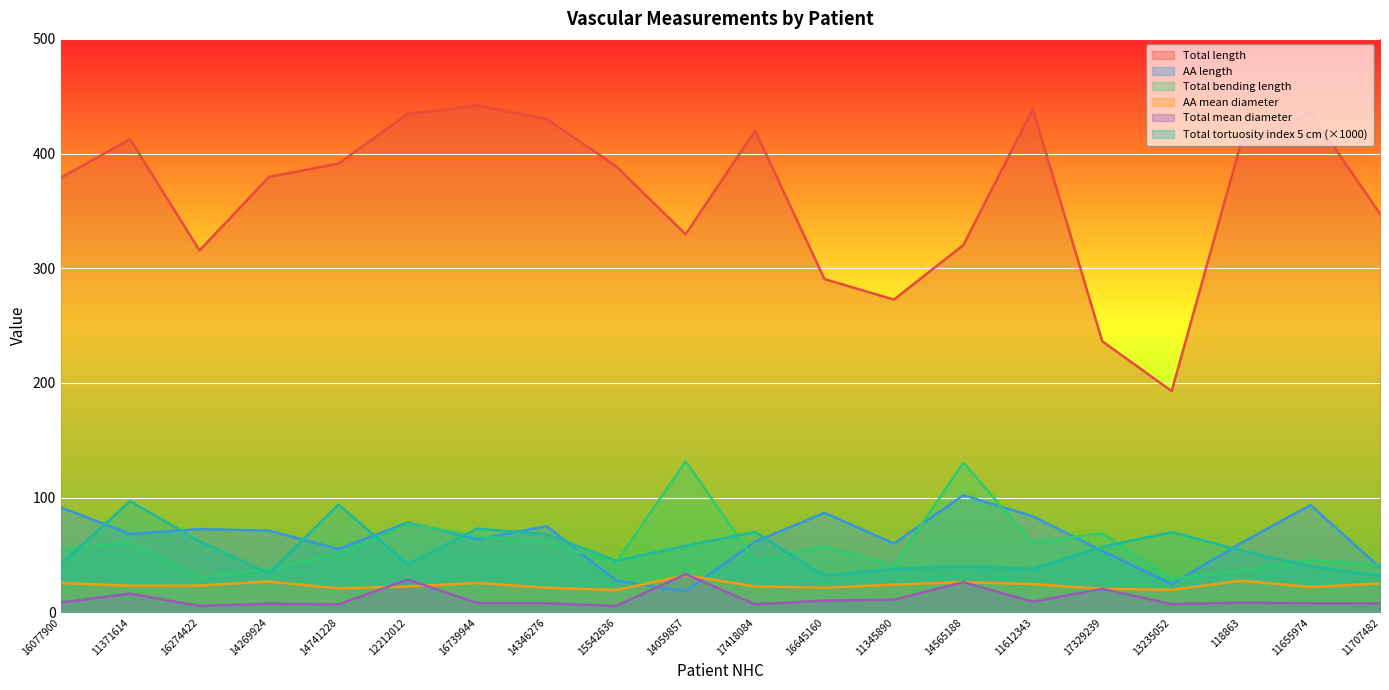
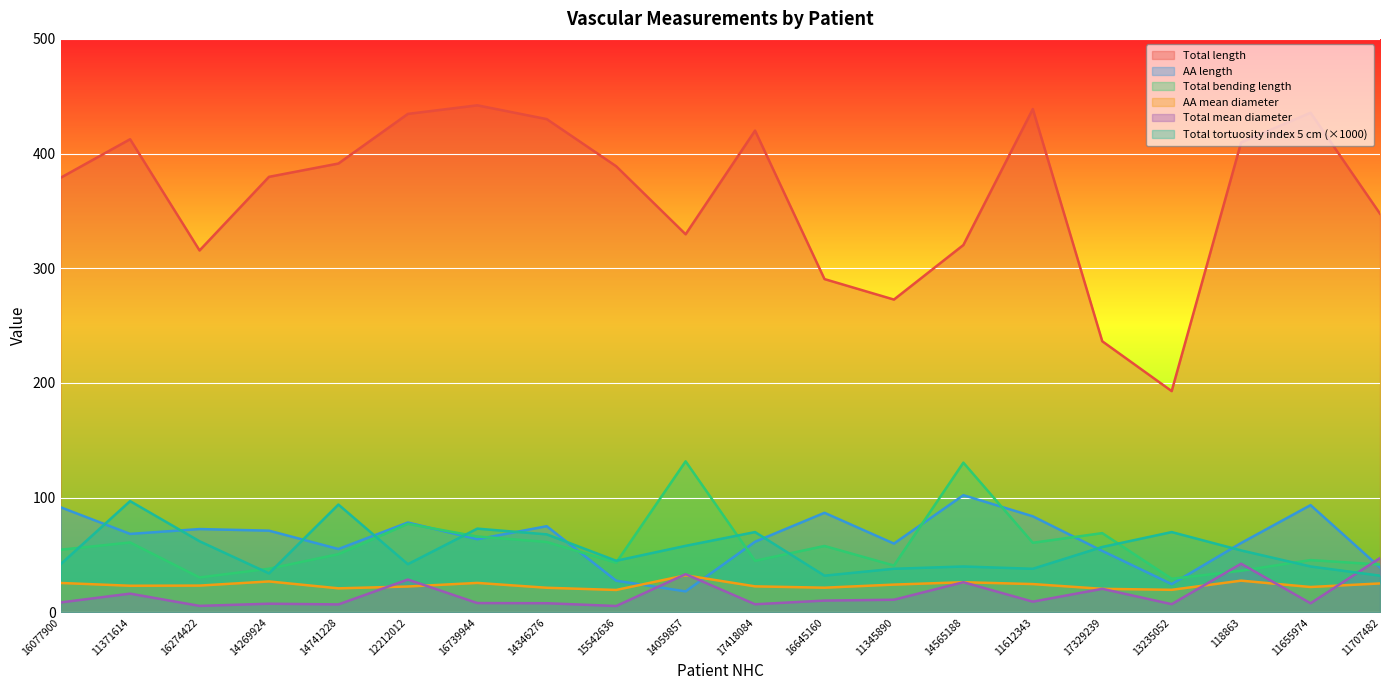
Total mean diameter, 118863: 9 -> 42
Total mean diameter, 11707482: 8 -> 47
